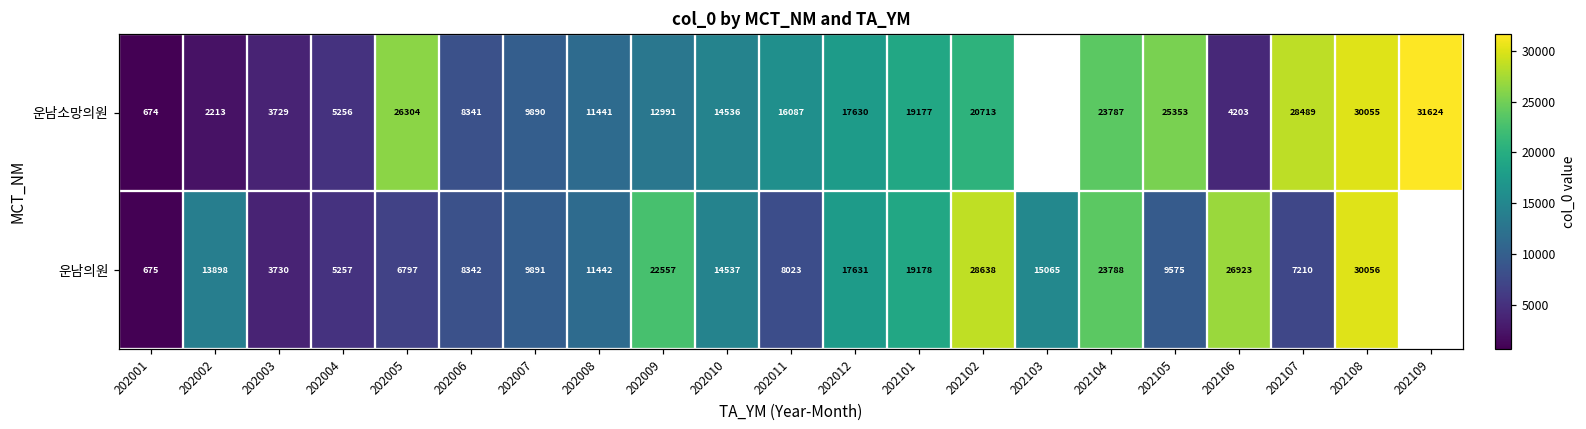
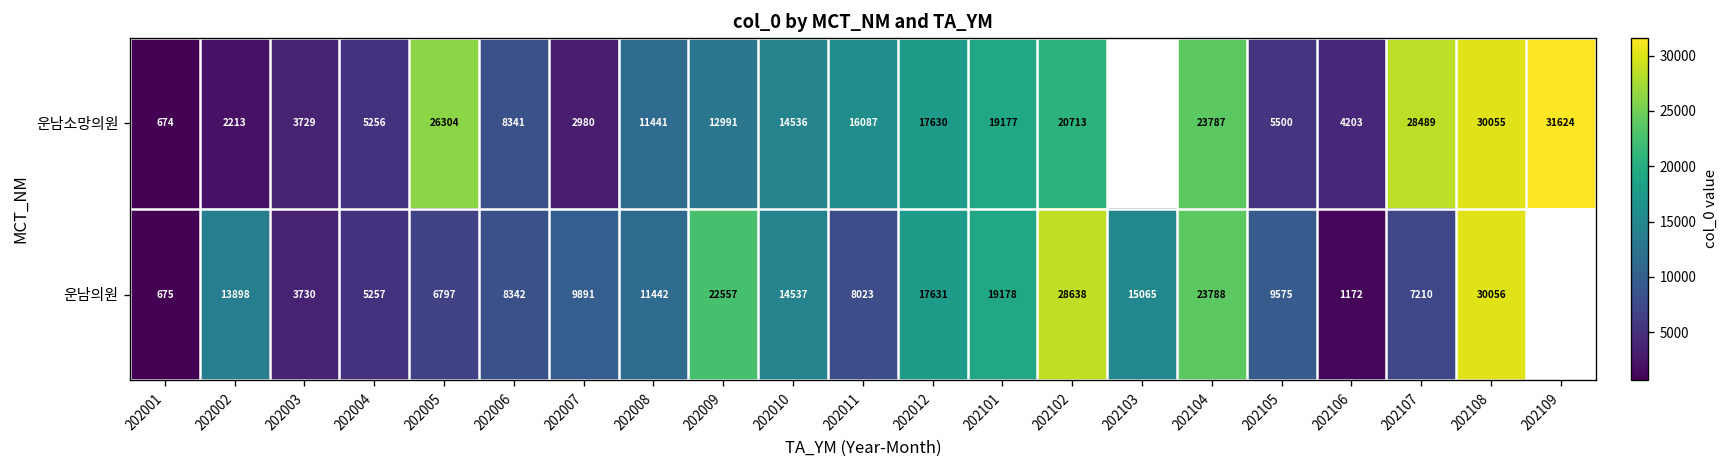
운남소망의원, 202007: 9890 -> 2980
운남소망의원, 202105: 25353 -> 5500
운남의원, 202106: 26923 -> 1172
